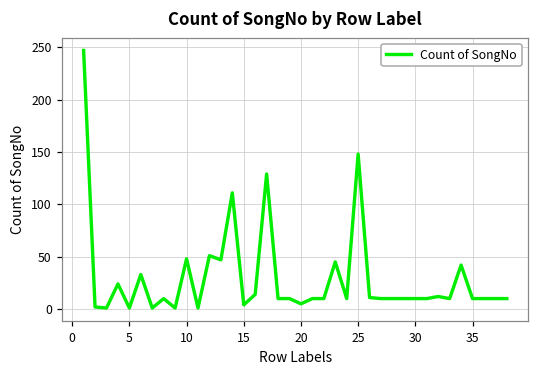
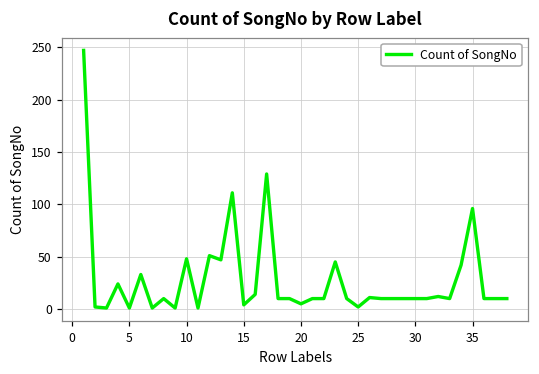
25: 150 -> 0
35: 10 -> 100
